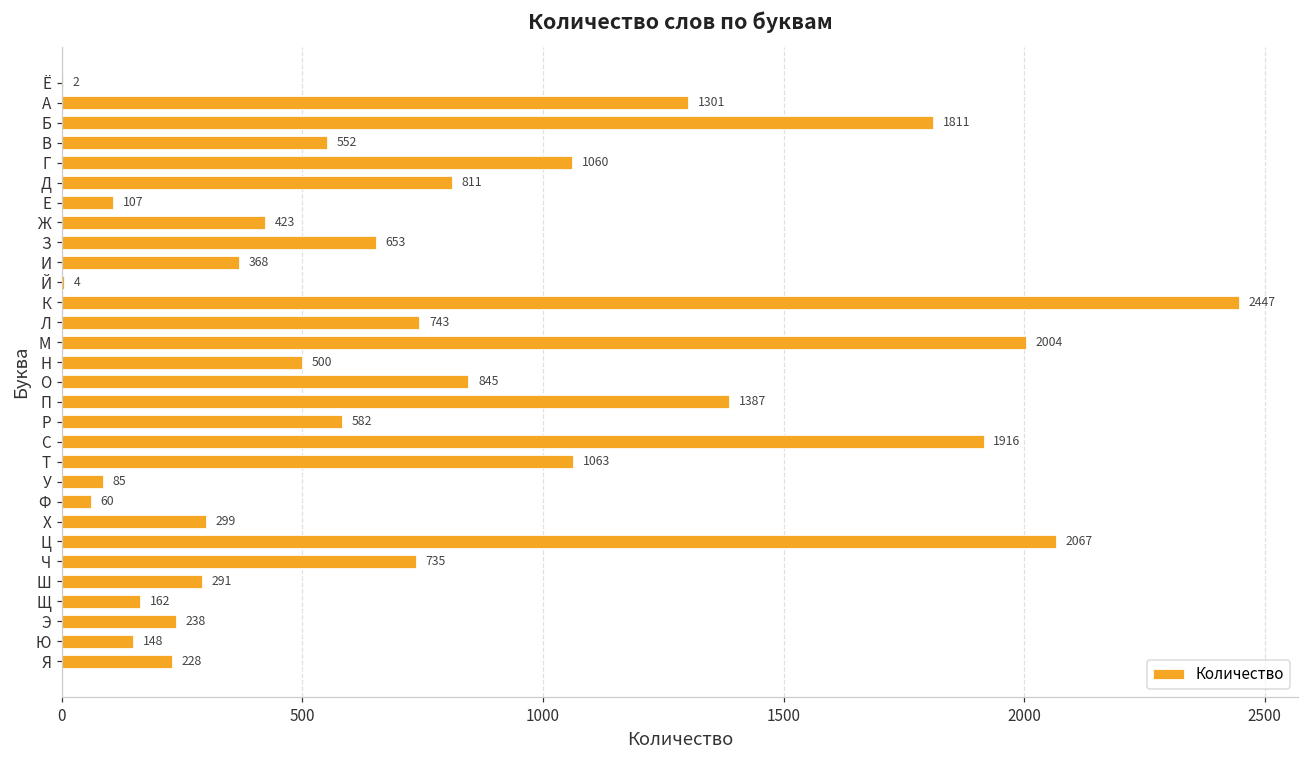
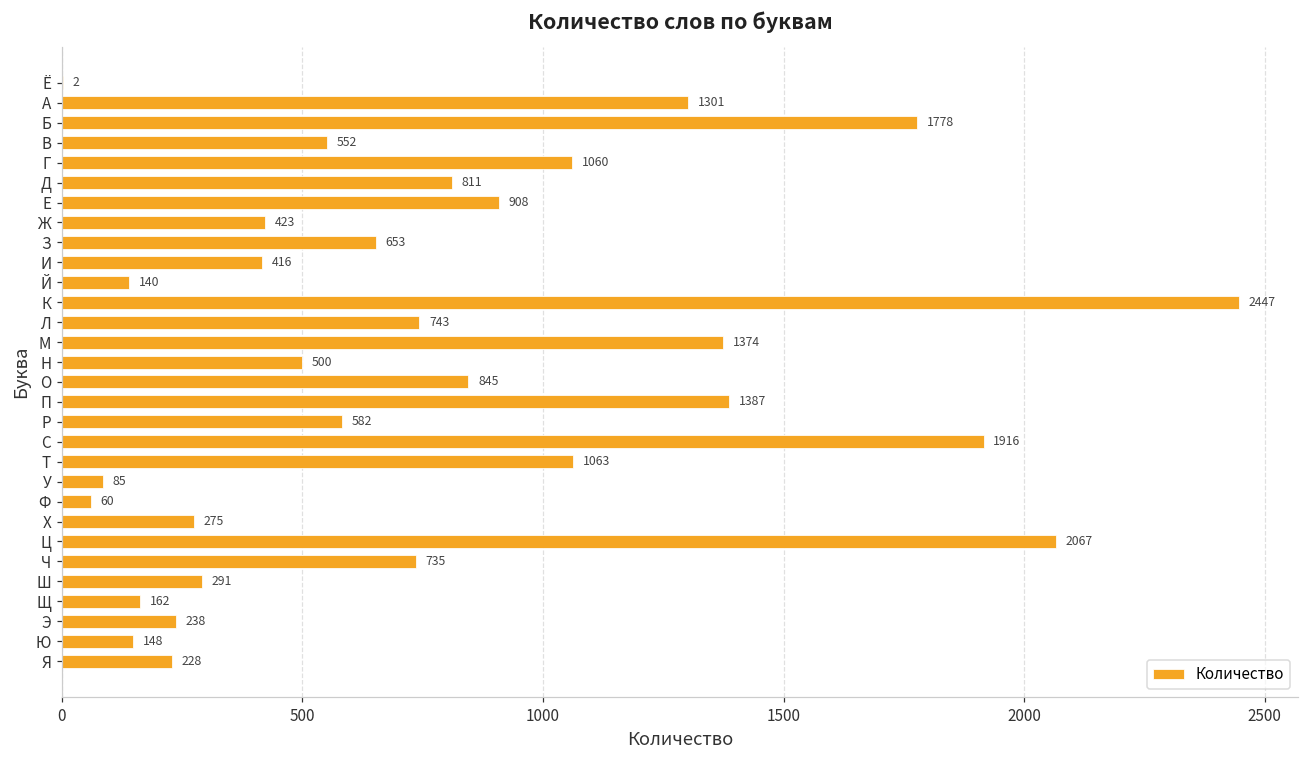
Б: 1811 -> 1778
Е: 107 -> 908
И: 368 -> 416
Й: 4 -> 140
М: 2004 -> 1374
Х: 299 -> 275
